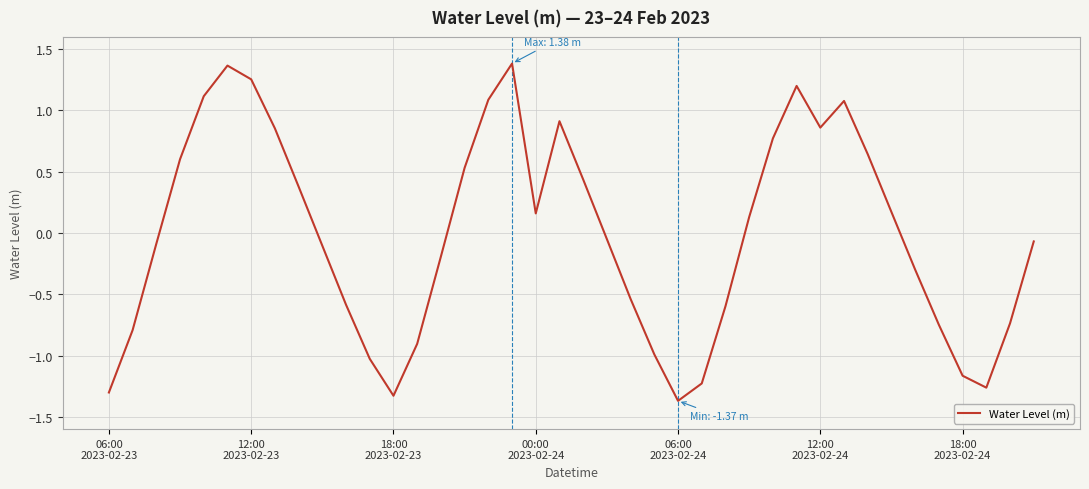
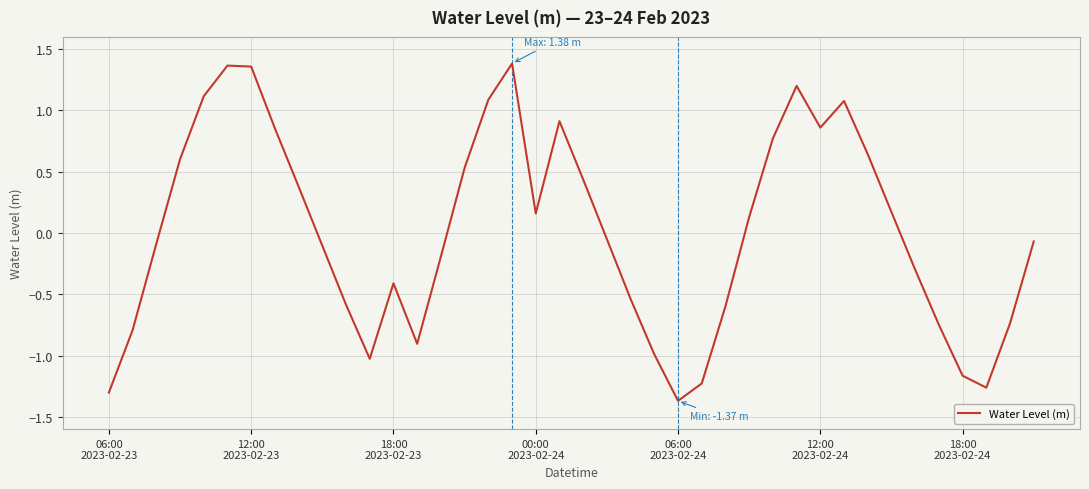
12:00 2023-02-23: 1.25 -> 1.36
18:00 2023-02-23: -1.33 -> -0.41
